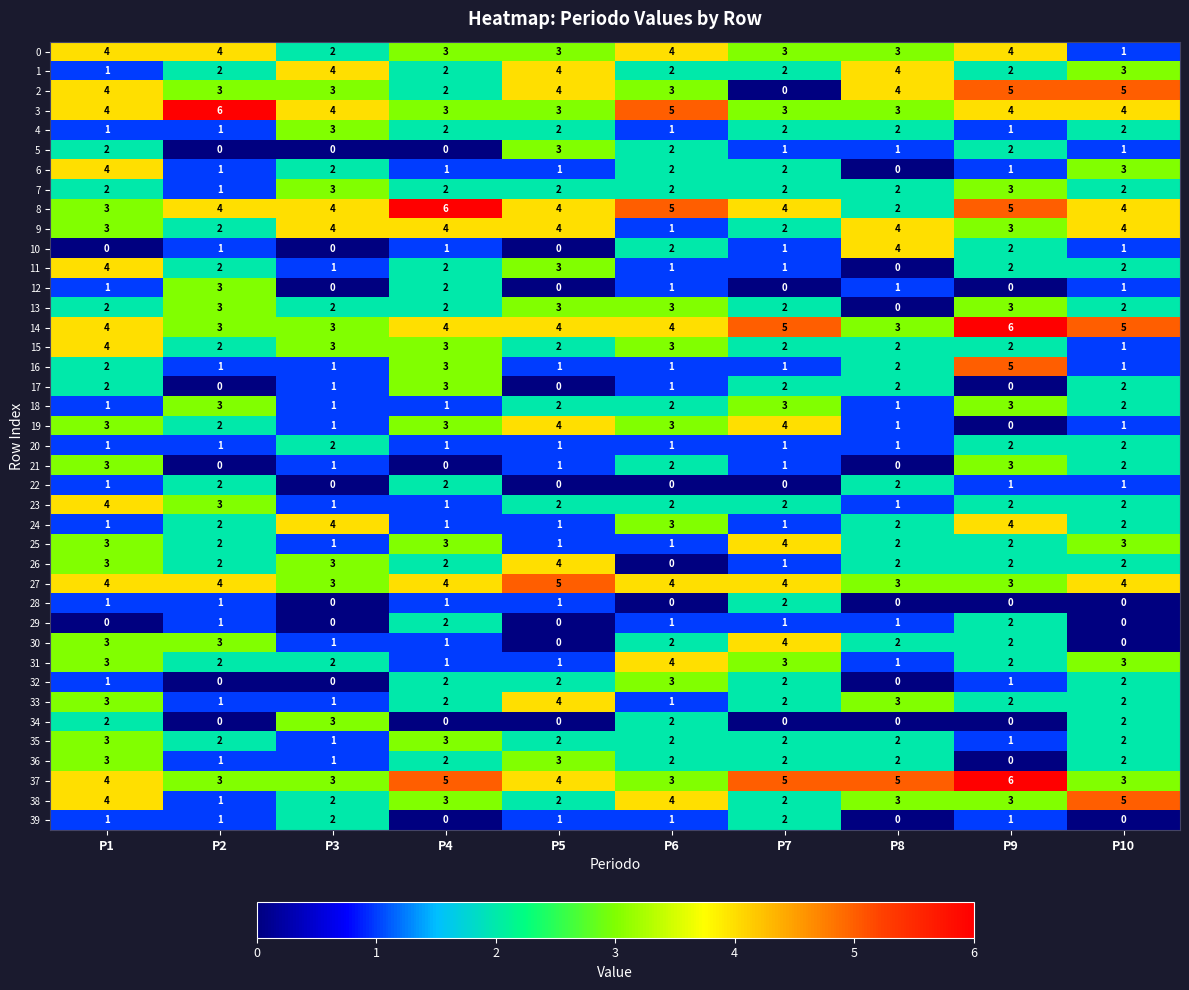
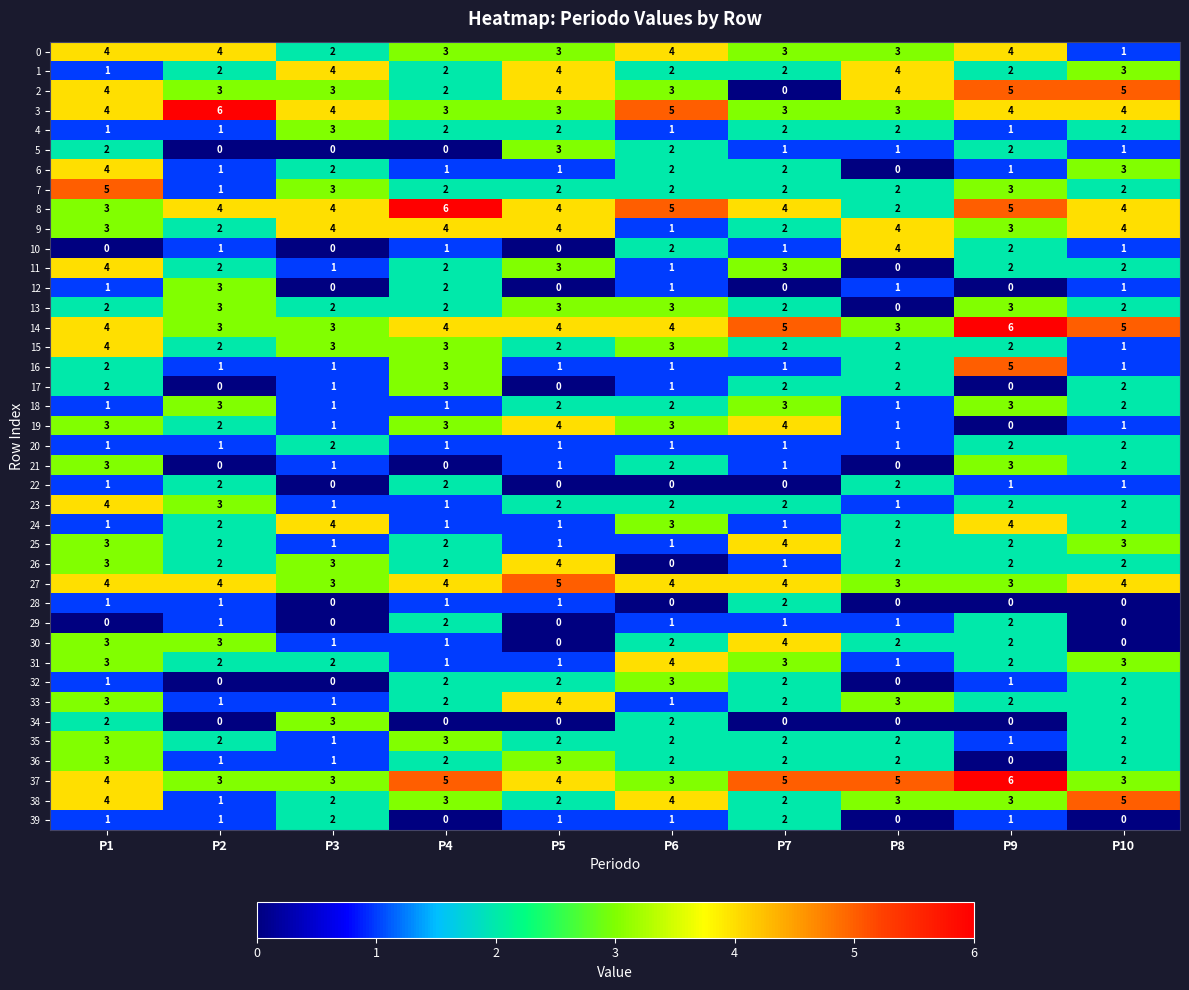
7, P1: 2 -> 5
11, P7: 1 -> 3
25, P4: 3 -> 2
